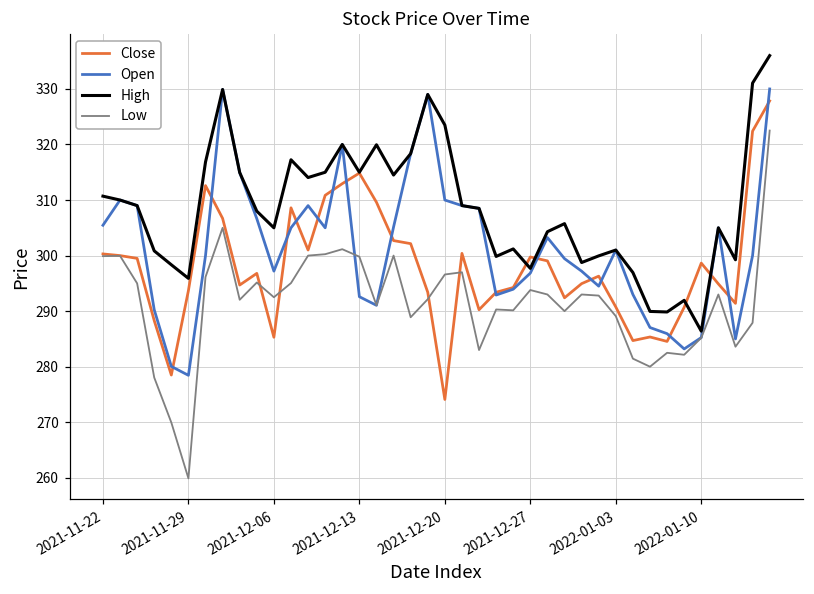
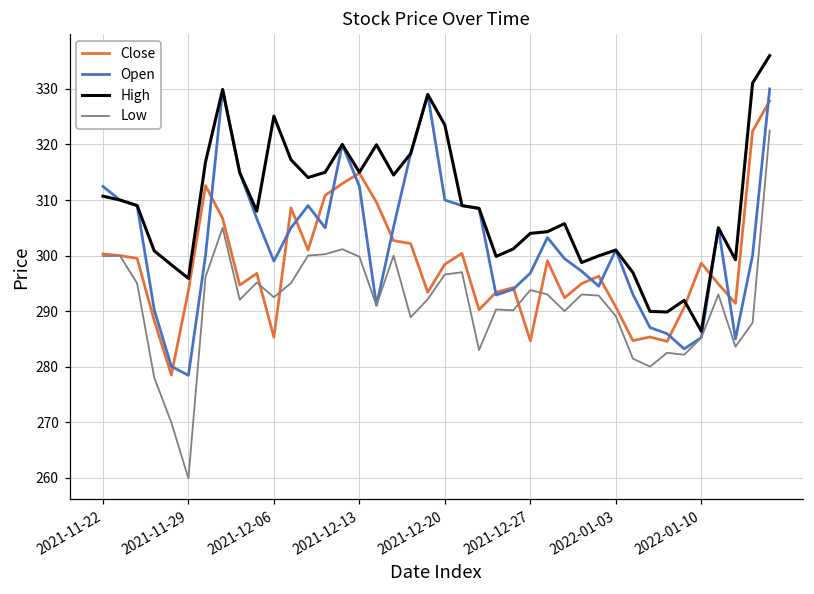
Open, 2021-11-22: 305 -> 312
Open, 2021-12-06: 297 -> 299
High, 2021-12-06: 305 -> 325
Open, 2021-12-13: 293 -> 313
Close, 2021-12-20: 274 -> 298
Close, 2021-12-27: 300 -> 285
High, 2021-12-27: 298 -> 304
